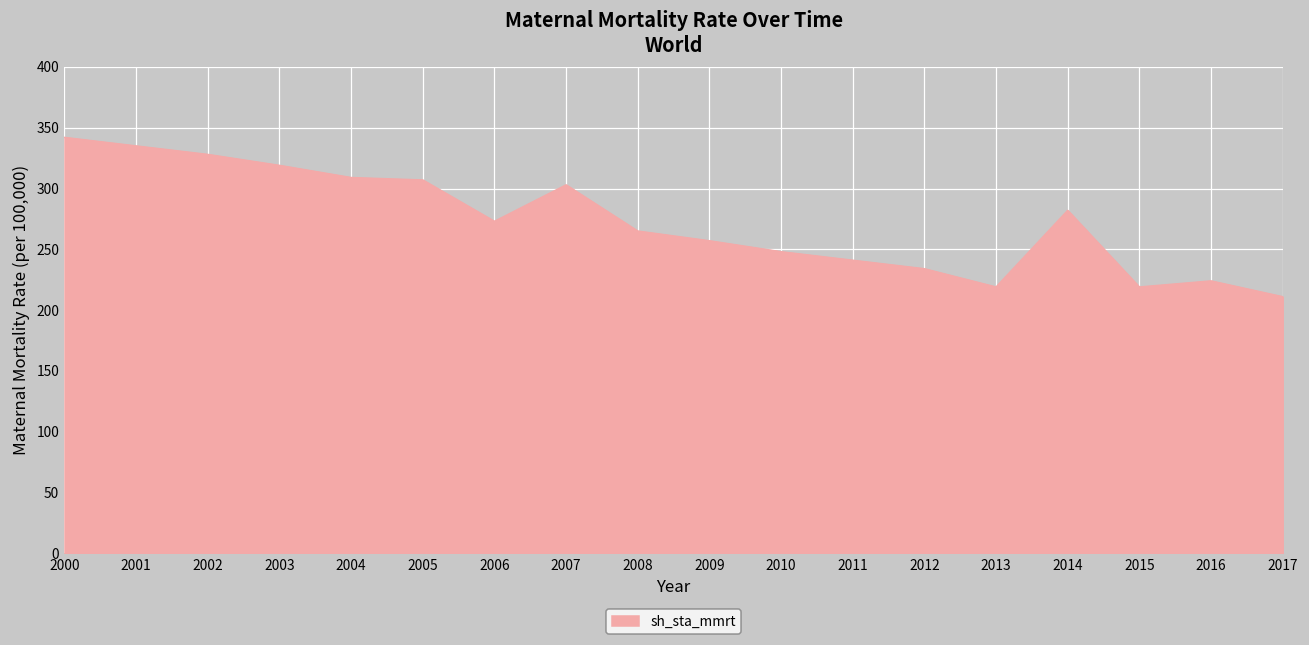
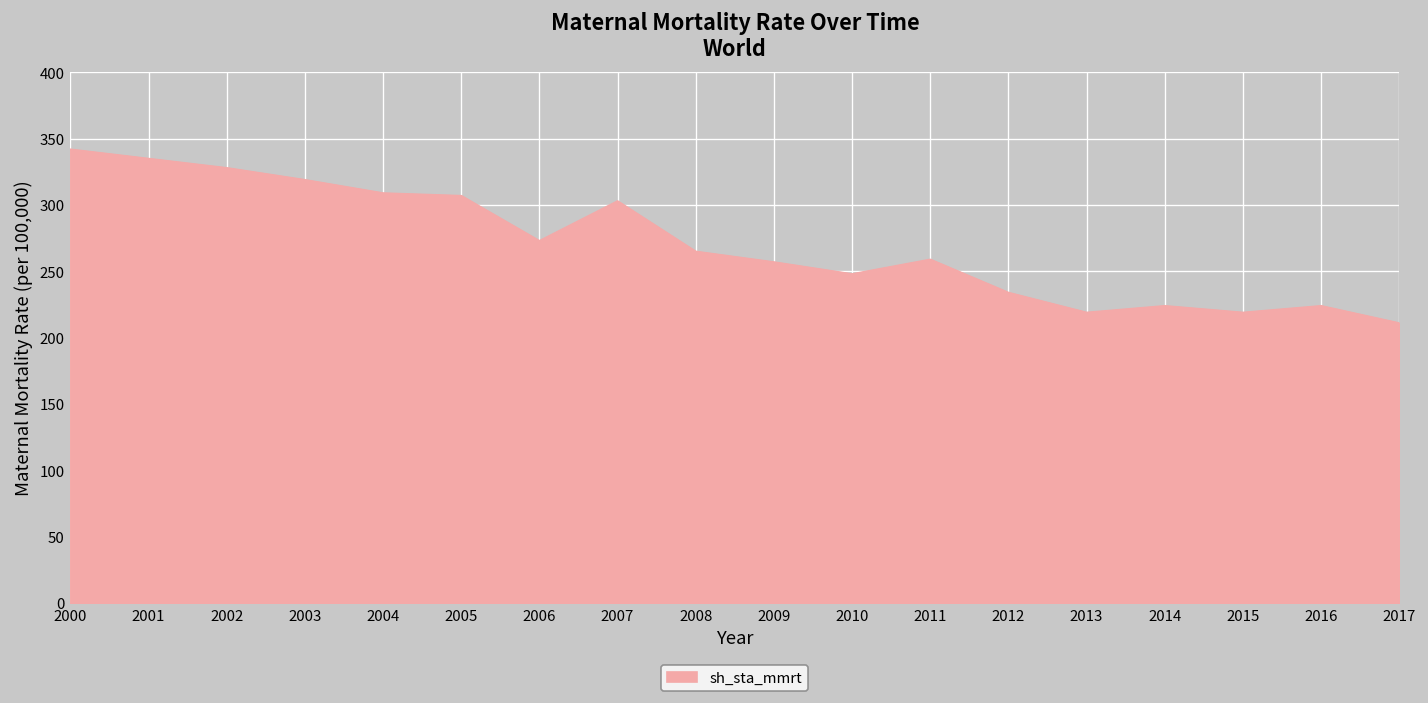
2011: 241 -> 259
2014: 282 -> 224
